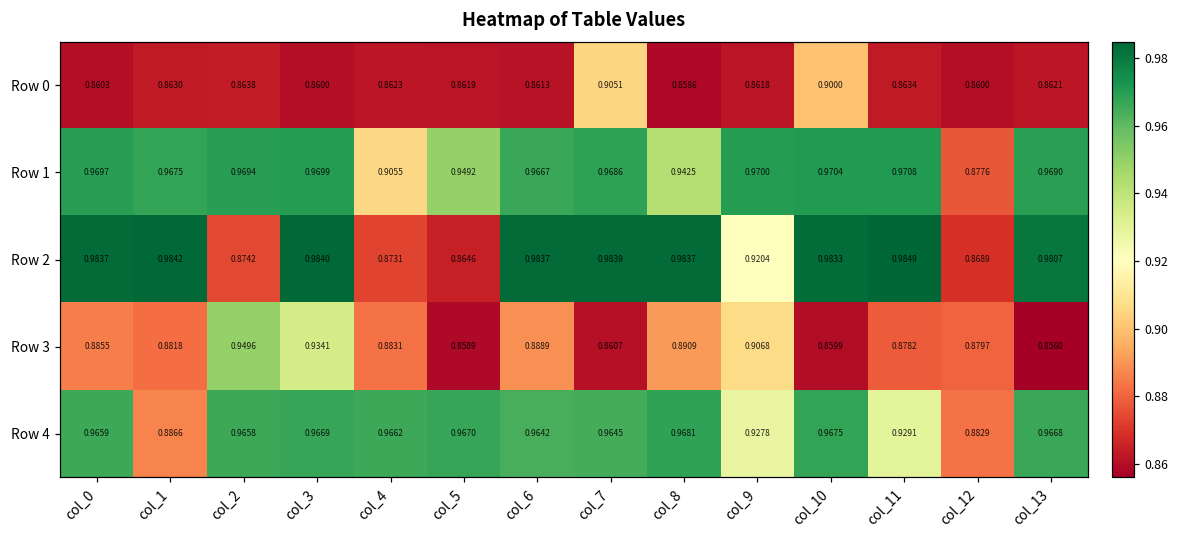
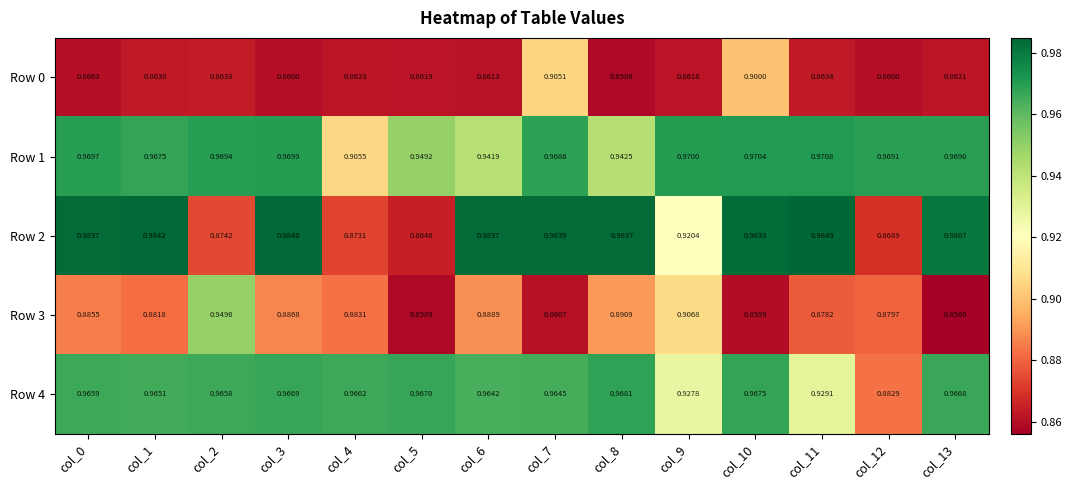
Row 1, col_6: 0.9667 -> 0.9419
Row 1, col_12: 0.8776 -> 0.9691
Row 3, col_3: 0.9341 -> 0.8868
Row 4, col_1: 0.8866 -> 0.9651
